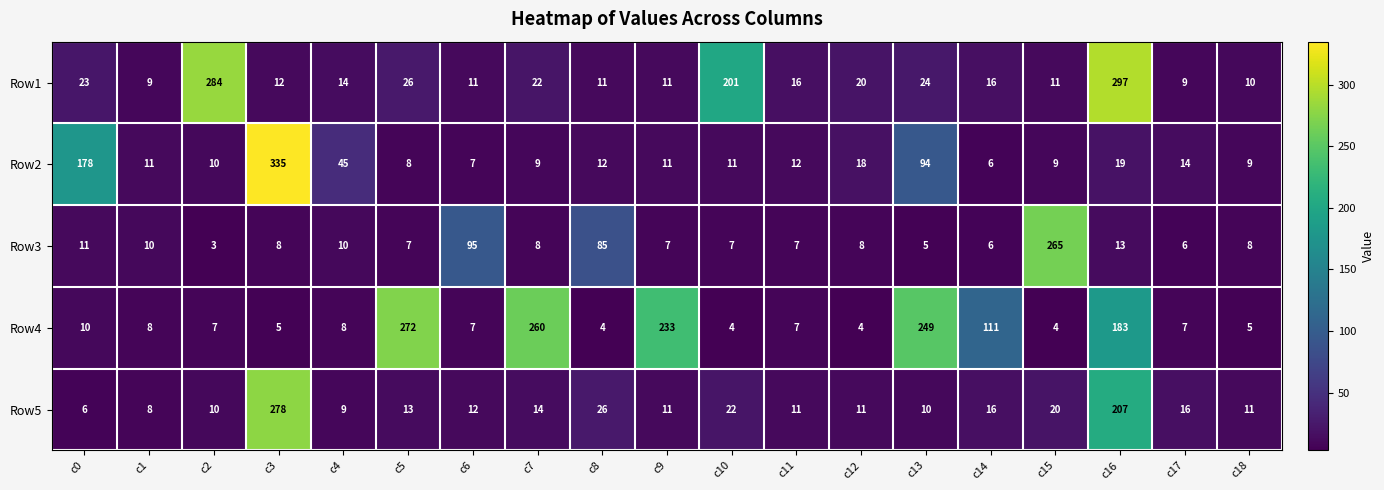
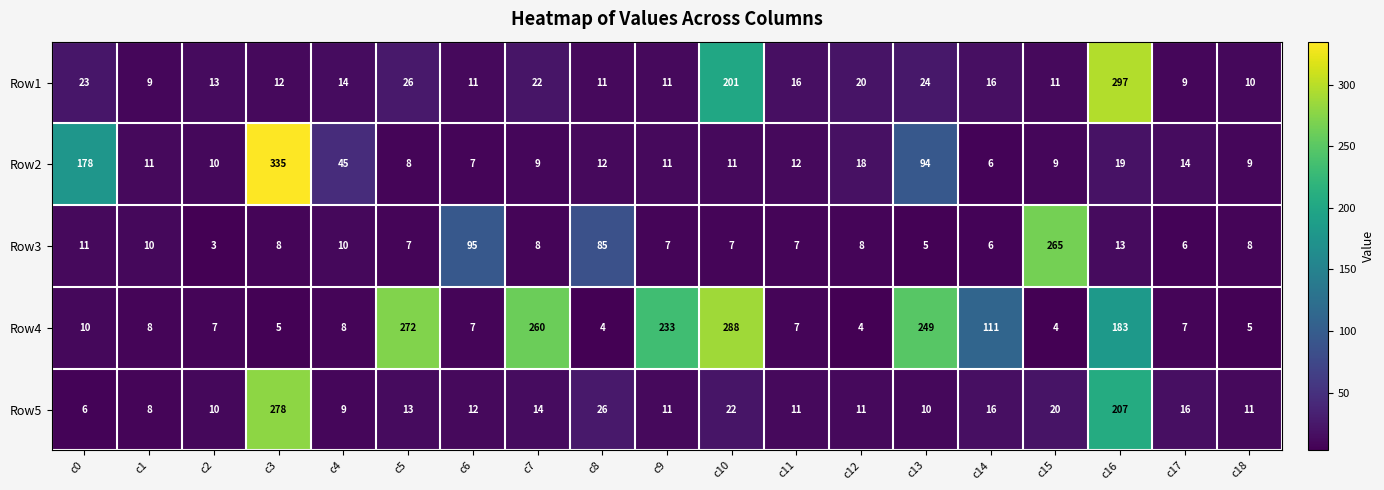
Row1, c2: 284 -> 13
Row4, c10: 4 -> 288
